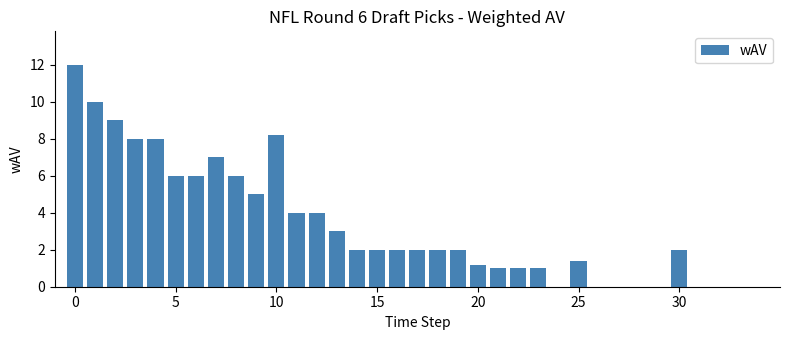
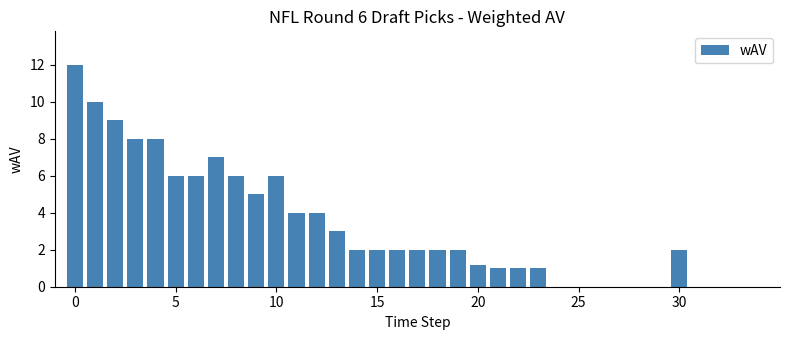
10: 8.2 -> 6.0
25: 1.4 -> 0.0
